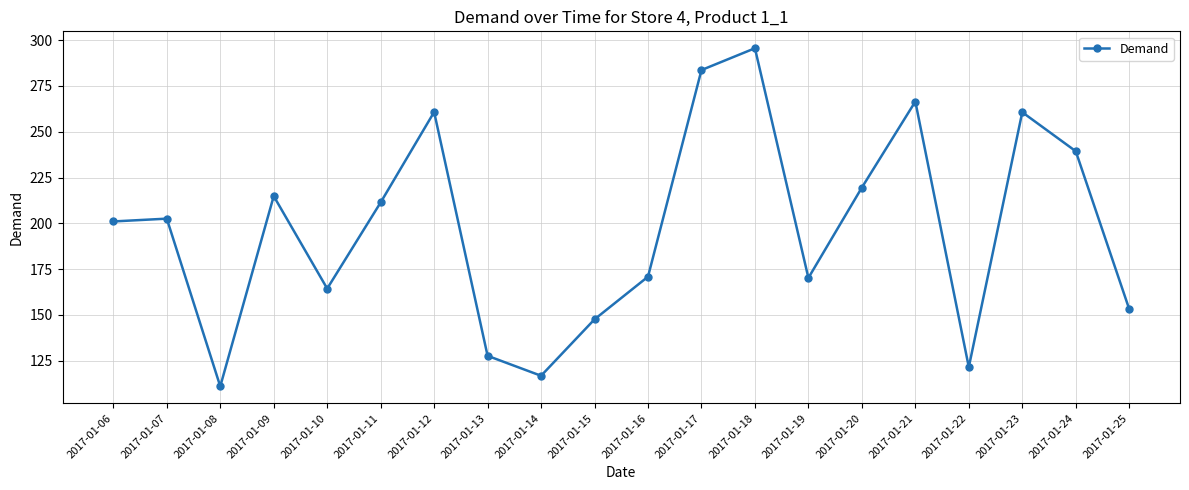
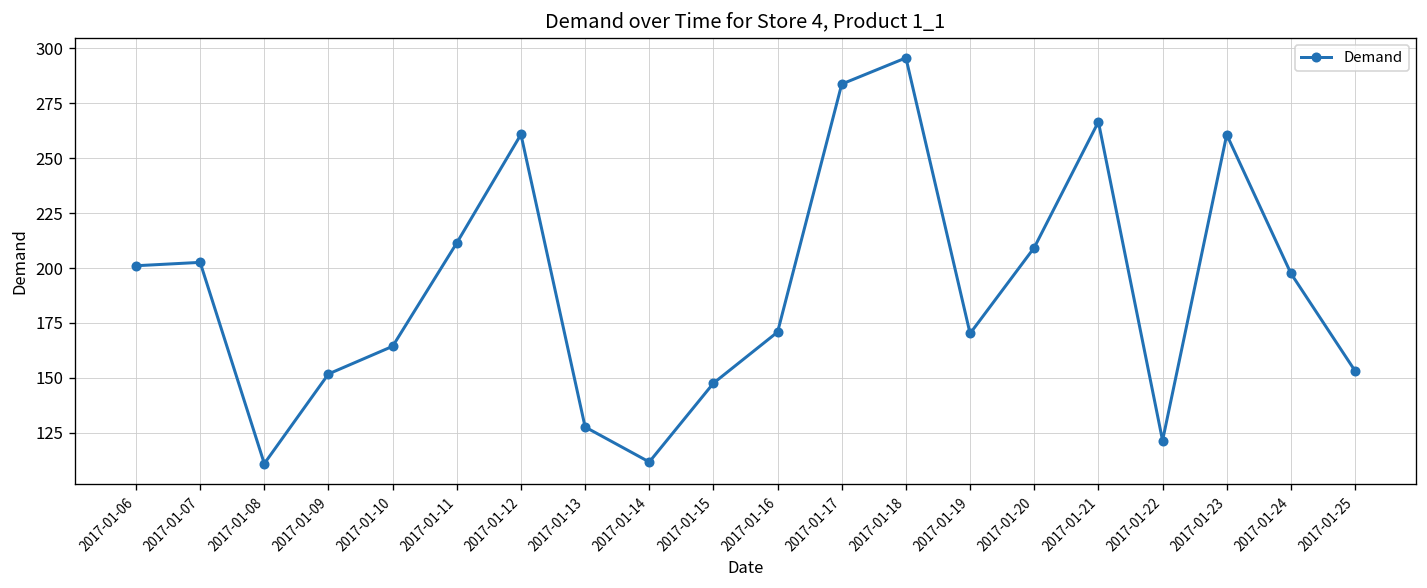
2017-01-09: 215 -> 152
2017-01-14: 117 -> 112
2017-01-20: 220 -> 209
2017-01-24: 239 -> 198
